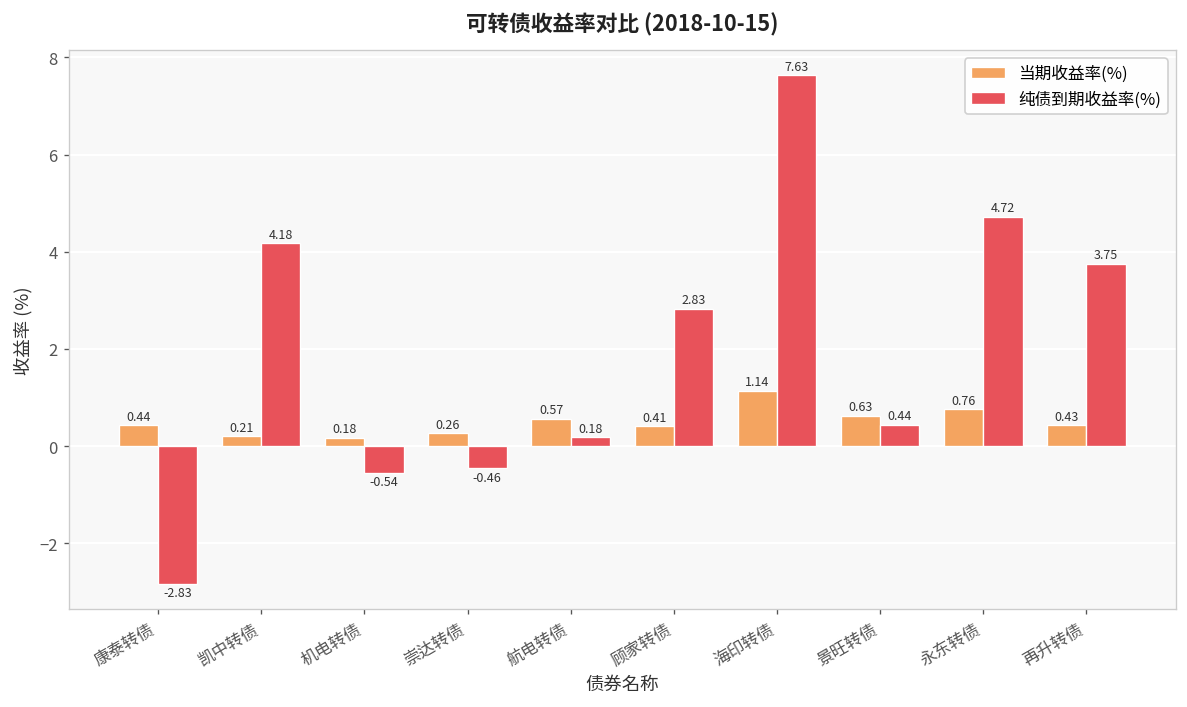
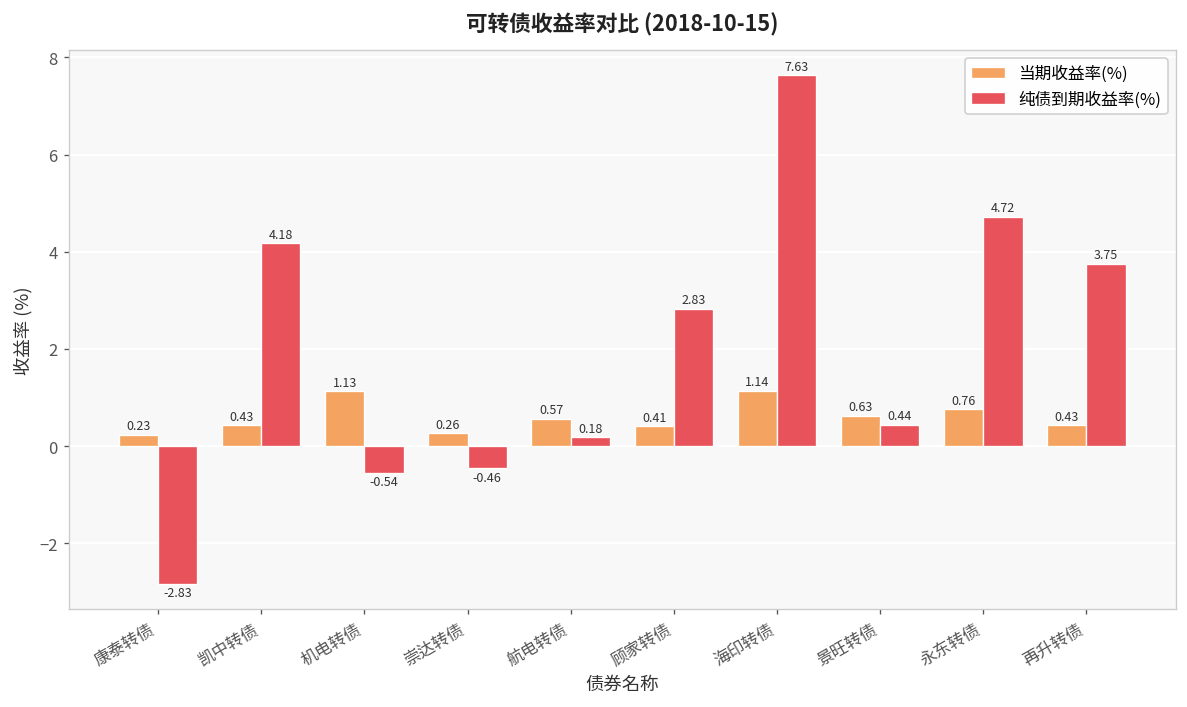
当期收益率(%), 康泰转债: 0.44 -> 0.23
当期收益率(%), 凯中转债: 0.21 -> 0.43
当期收益率(%), 机电转债: 0.18 -> 1.13
